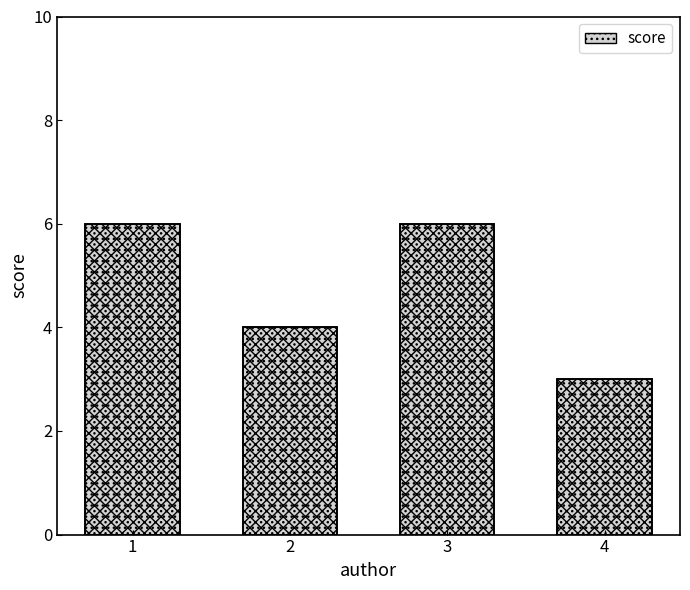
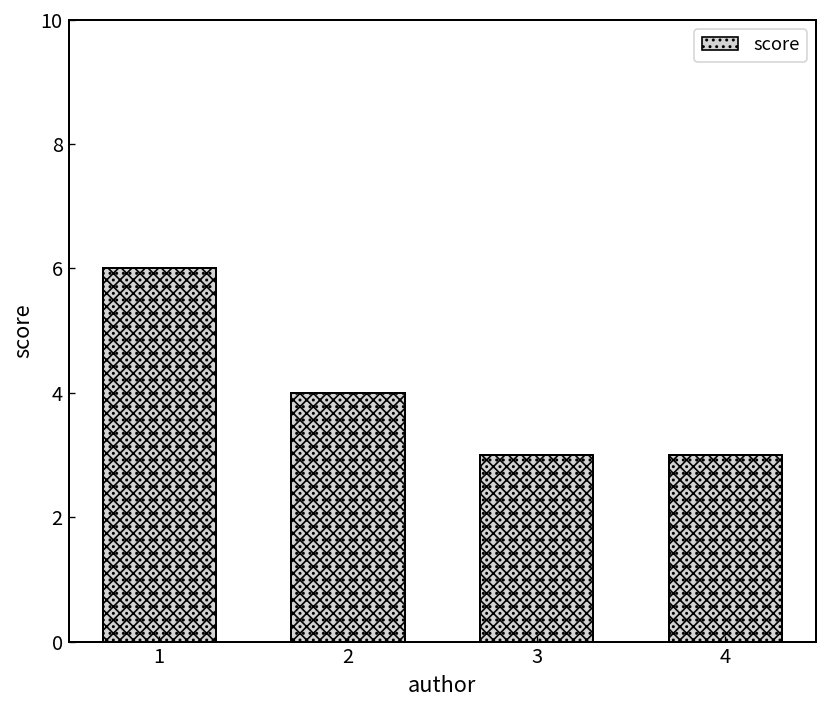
3: 6 -> 3
